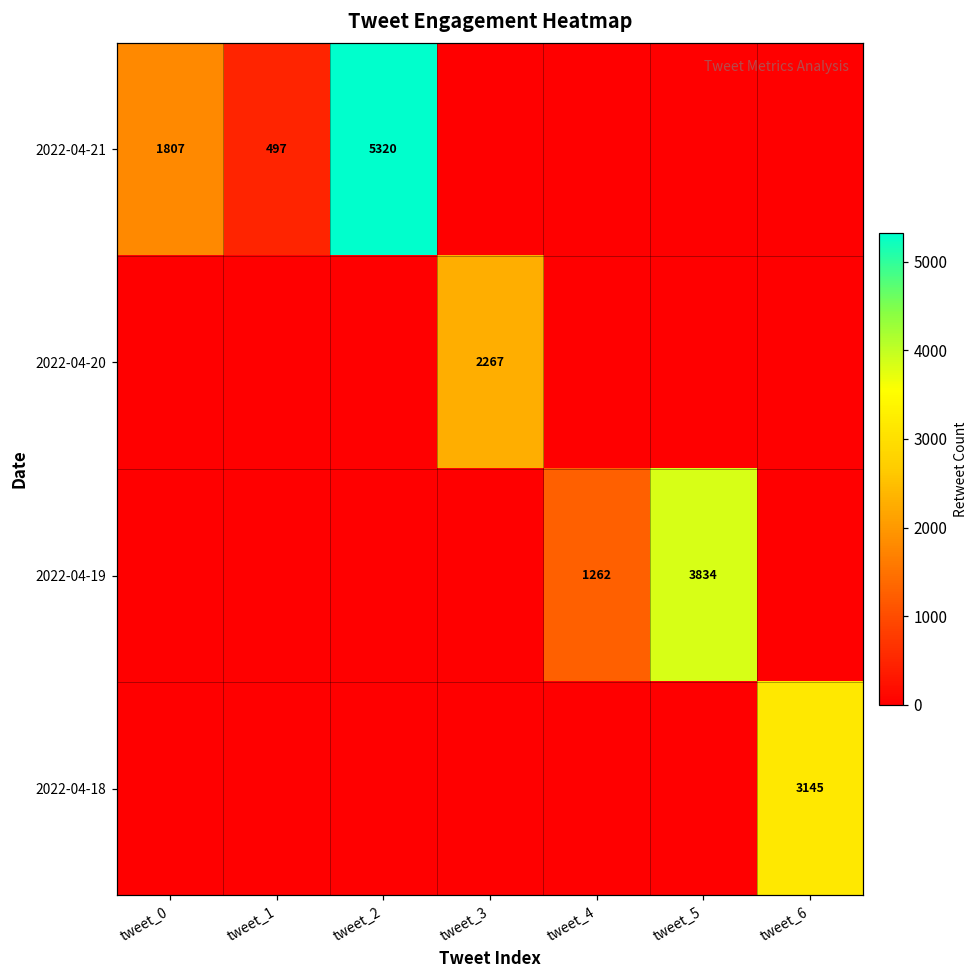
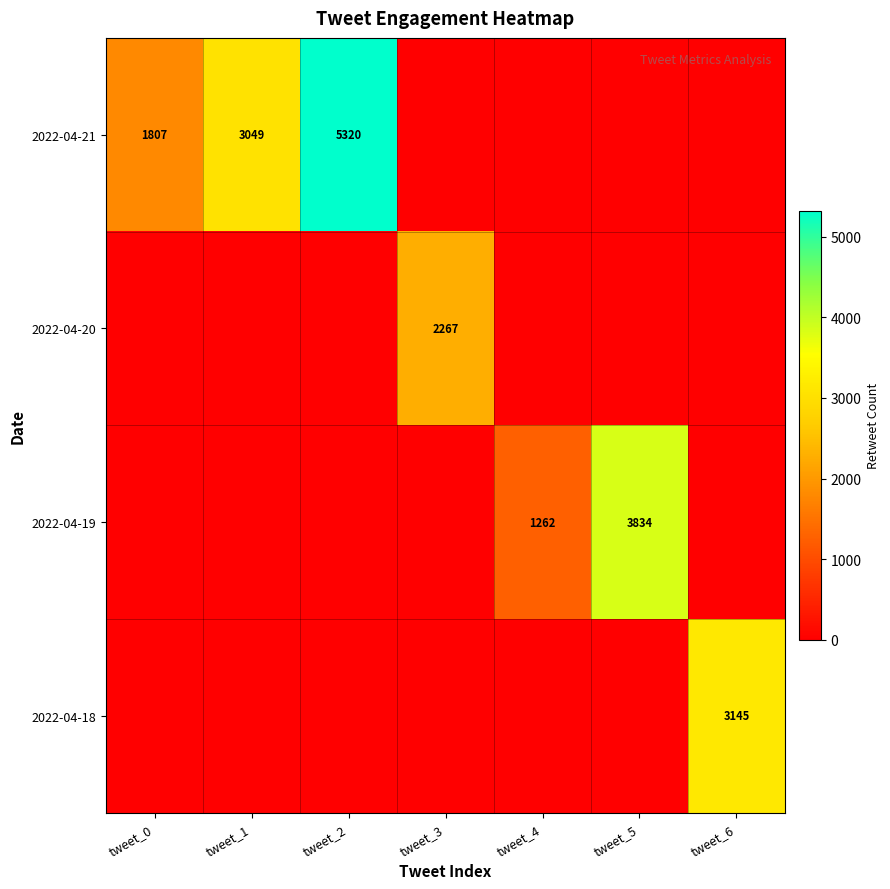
2022-04-21, tweet_1: 497 -> 3049
